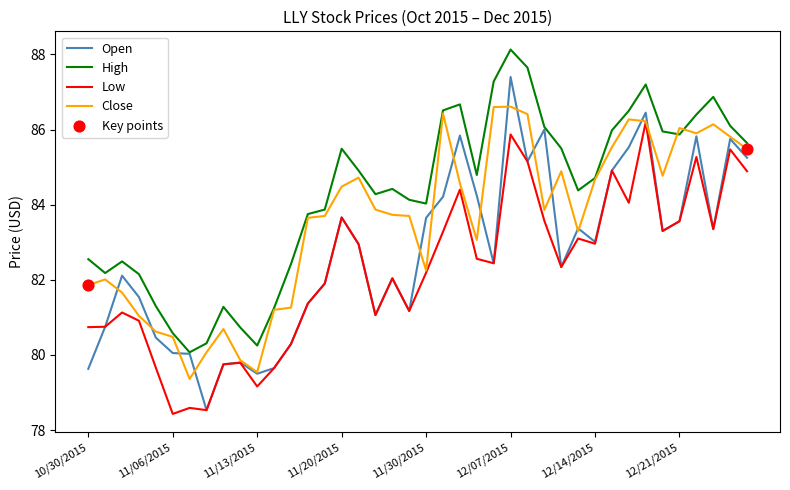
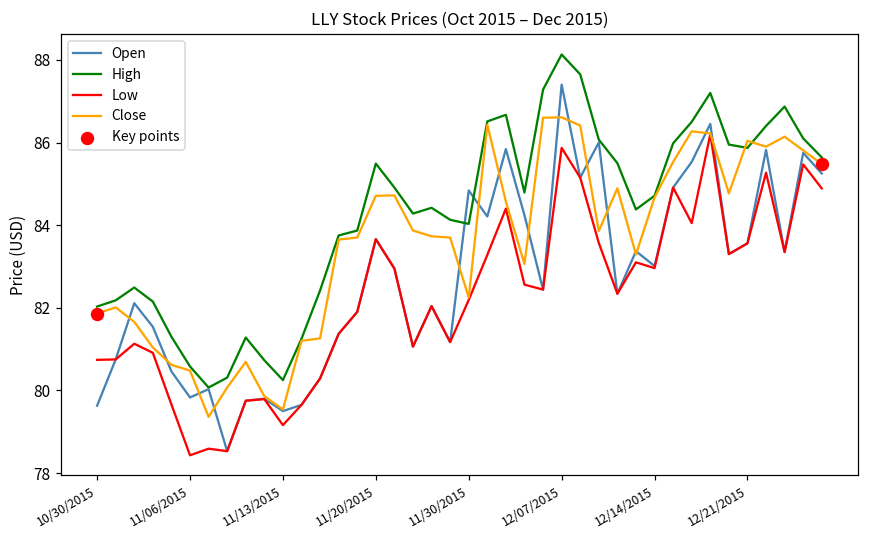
High, 10/30/2015: 82.6 -> 82.0
Open, 11/06/2015: 80.1 -> 79.8
Close, 11/20/2015: 84.5 -> 84.7
Open, 11/30/2015: 83.7 -> 84.8
